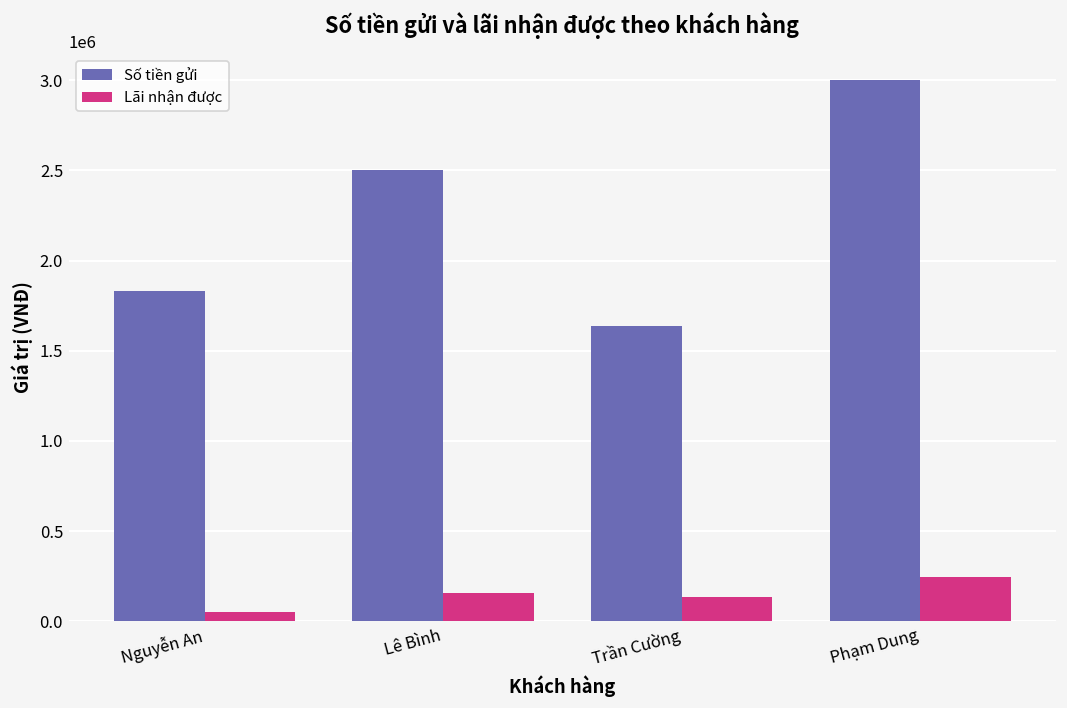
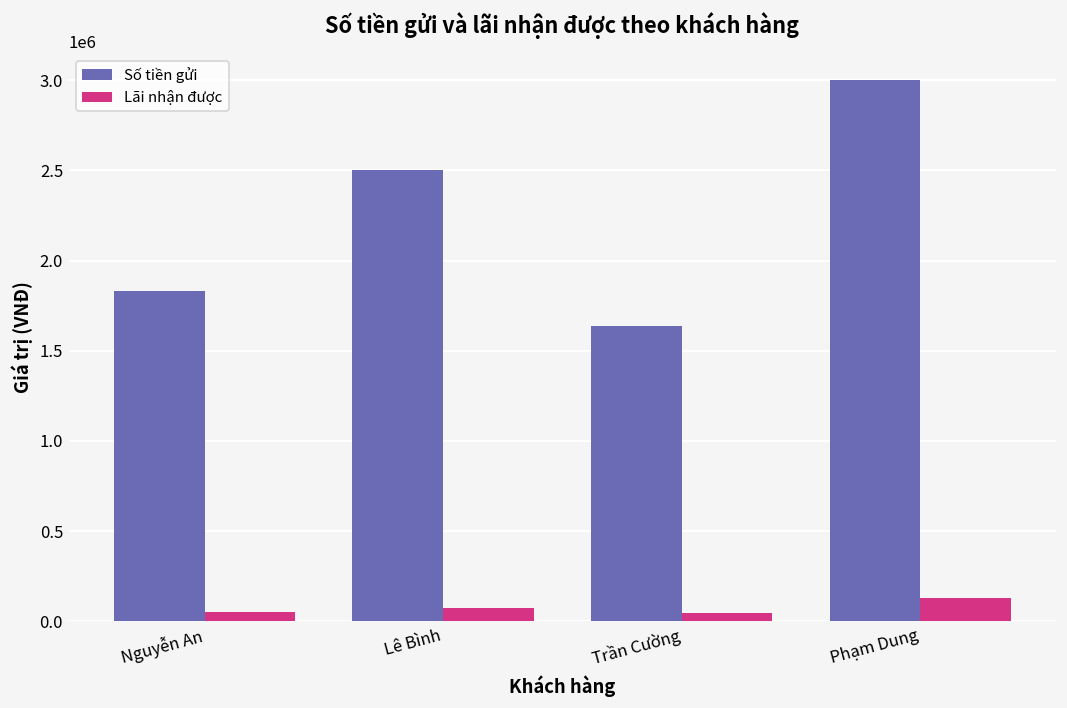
Lãi nhận được, Lê Bình: 160000 -> 80000
Lãi nhận được, Trần Cường: 140000 -> 40000
Lãi nhận được, Phạm Dung: 250000 -> 130000
